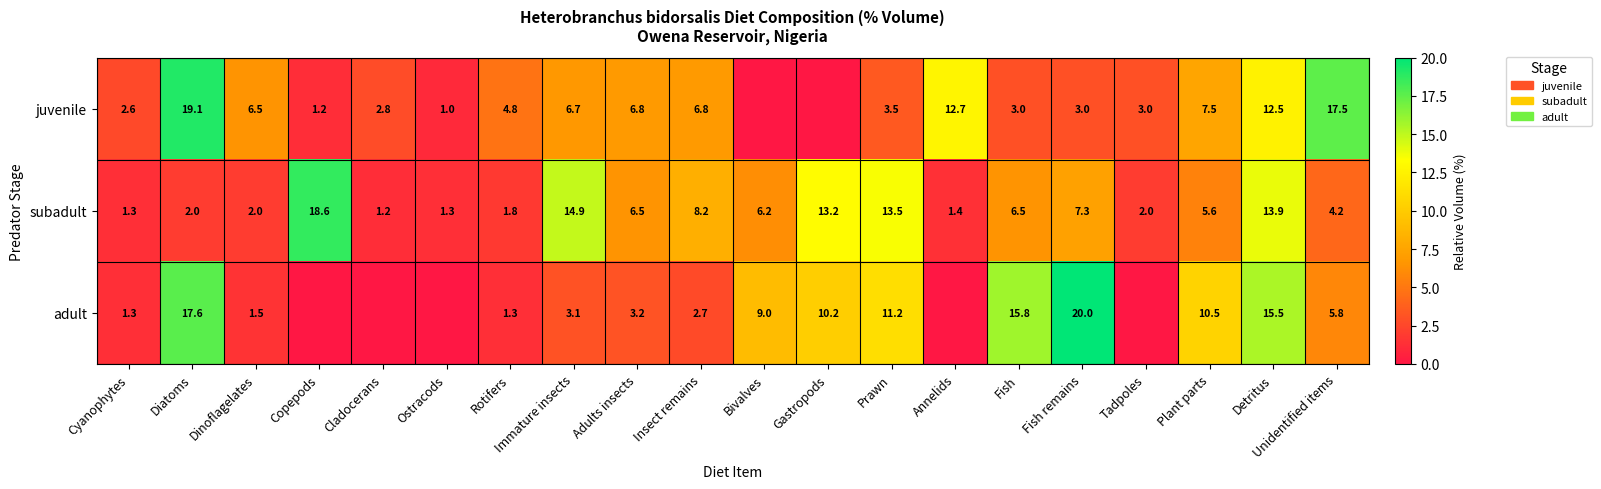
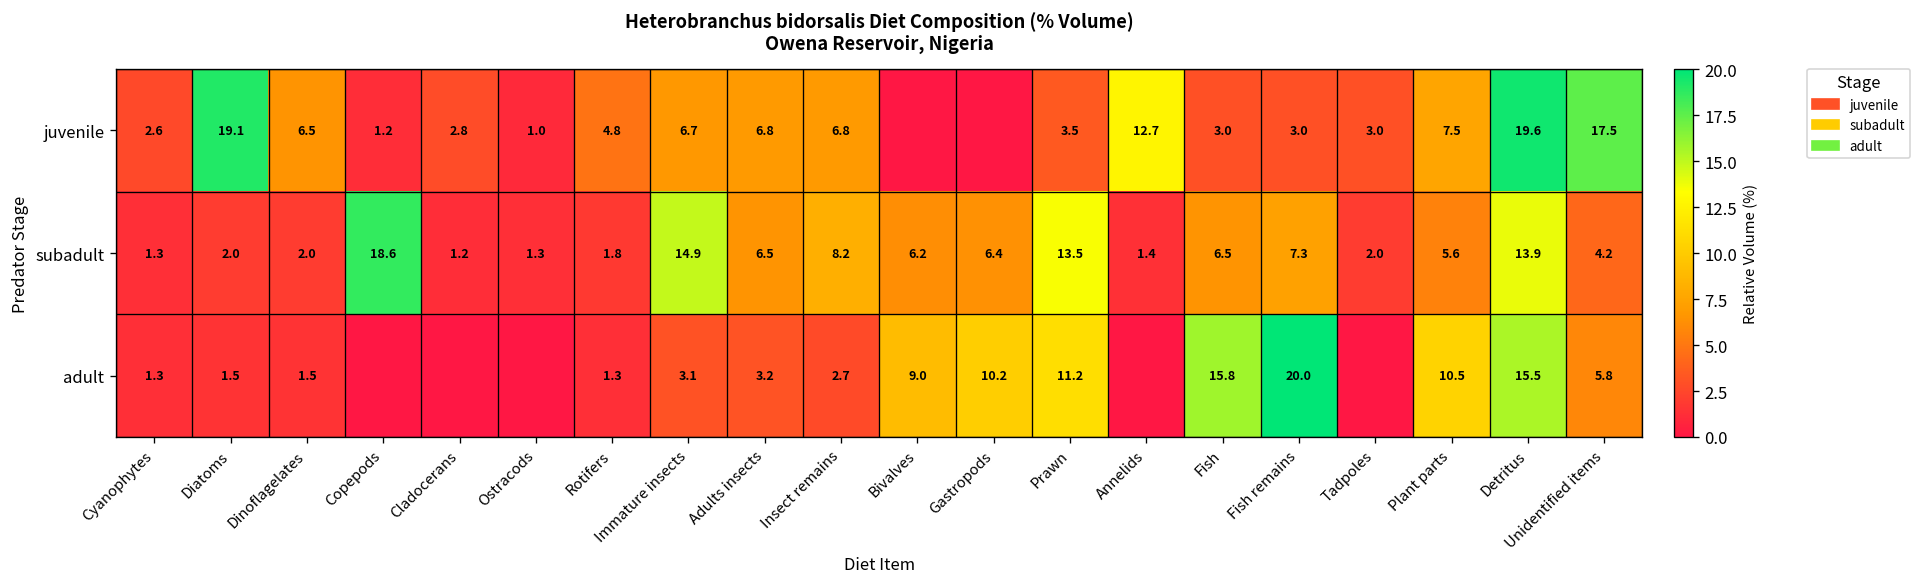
juvenile, Detritus: 12.5 -> 19.6
subadult, Gastropods: 13.2 -> 6.4
adult, Diatoms: 17.6 -> 1.5
